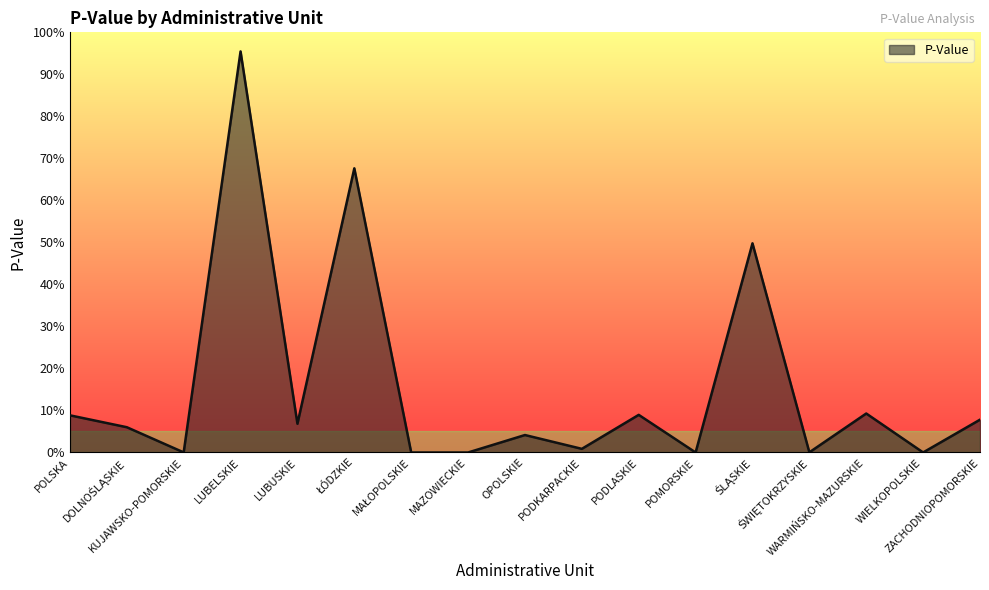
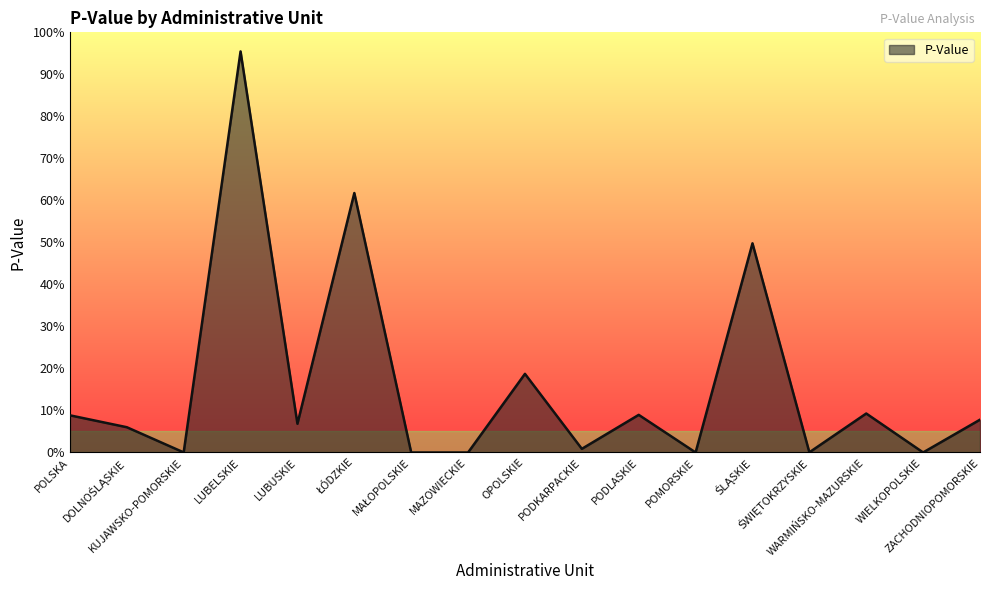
ŁÓDZKIE: 68% -> 62%
OPOLSKIE: 4% -> 19%
